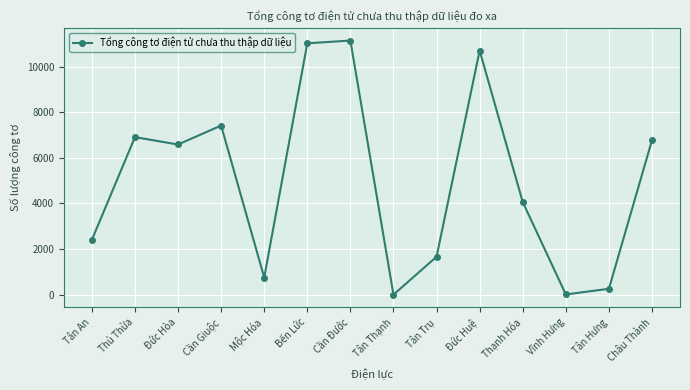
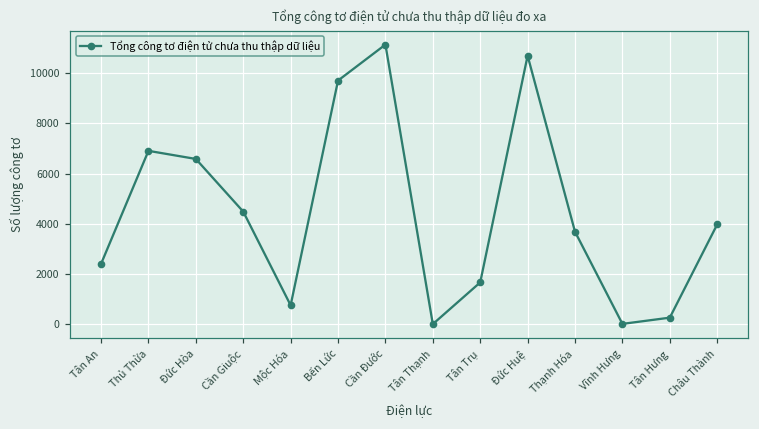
Cần Giuộc: 7400 -> 4500
Bến Lức: 11000 -> 9700
Thạnh Hóa: 4100 -> 3700
Châu Thành: 6800 -> 4000
